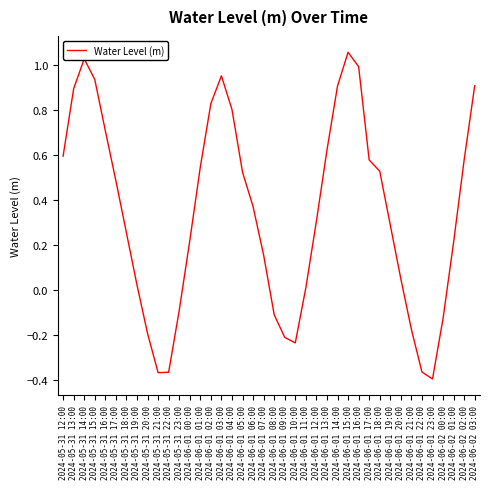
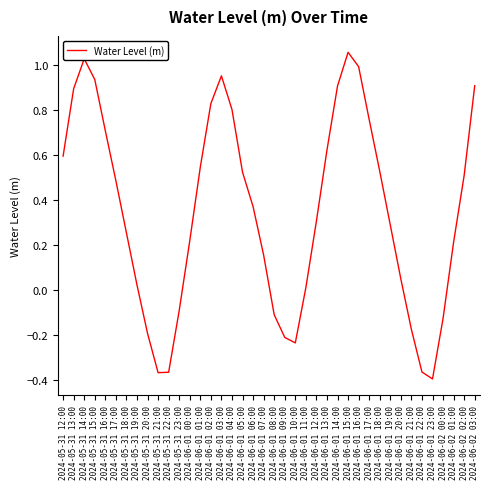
2024-06-01 17:00: 0.58 -> 0.76
2024-06-02 02:00: 0.58 -> 0.51
